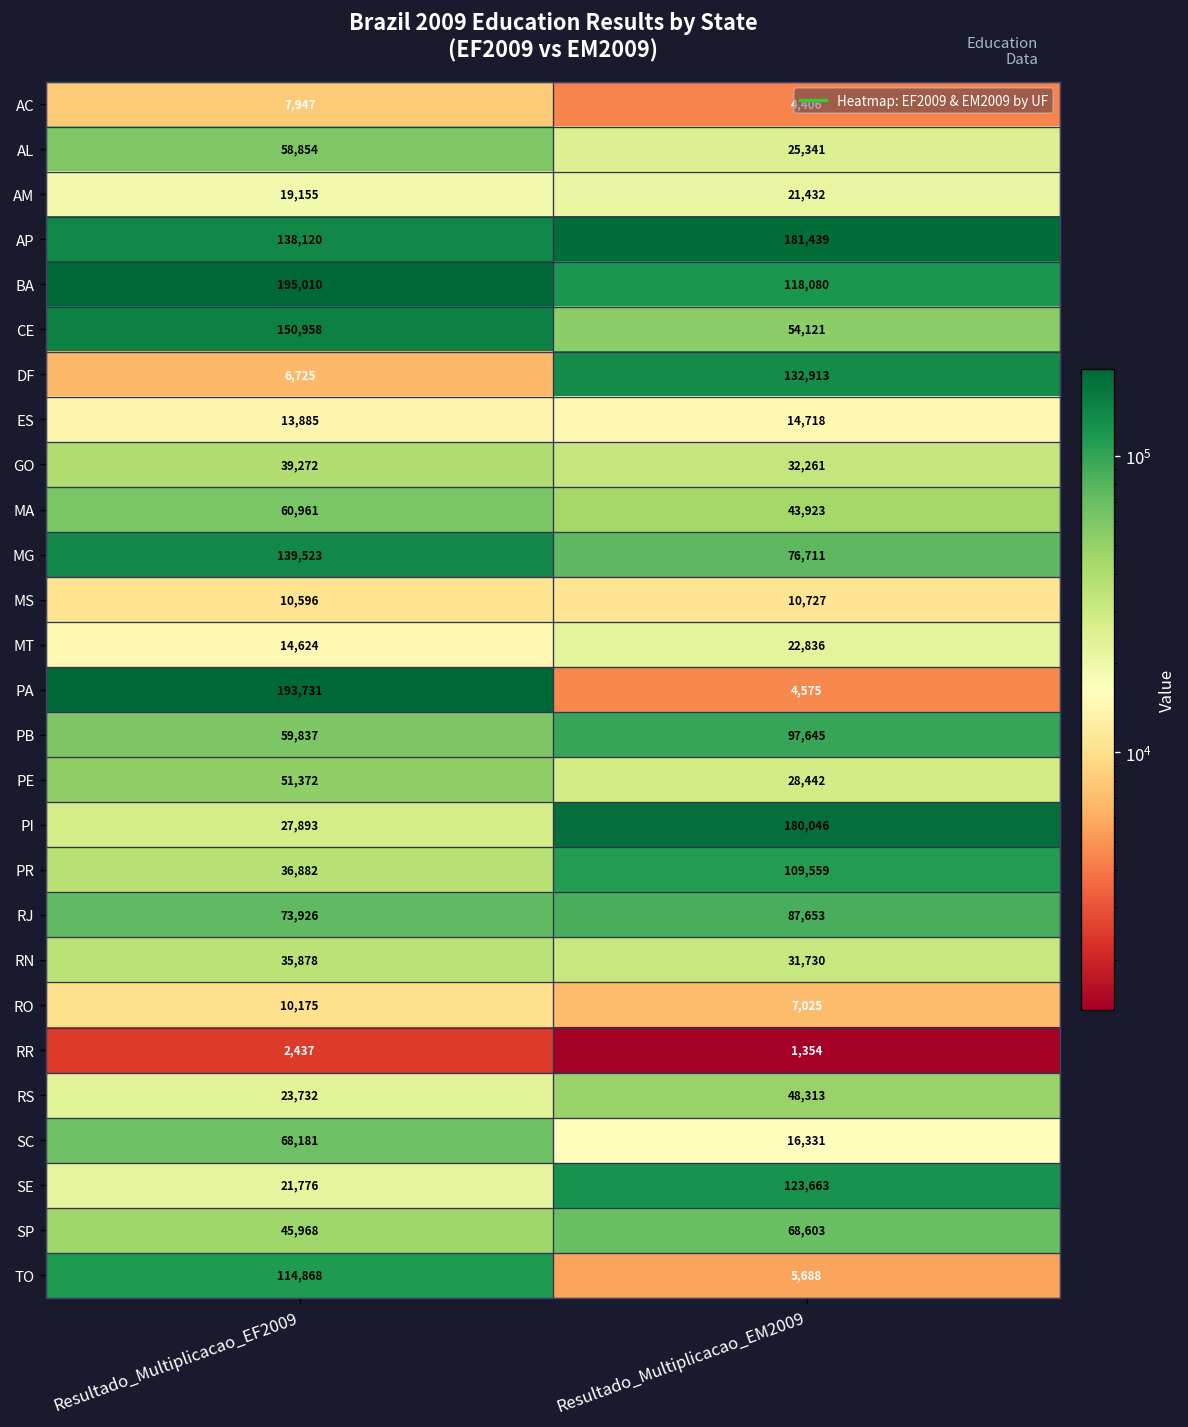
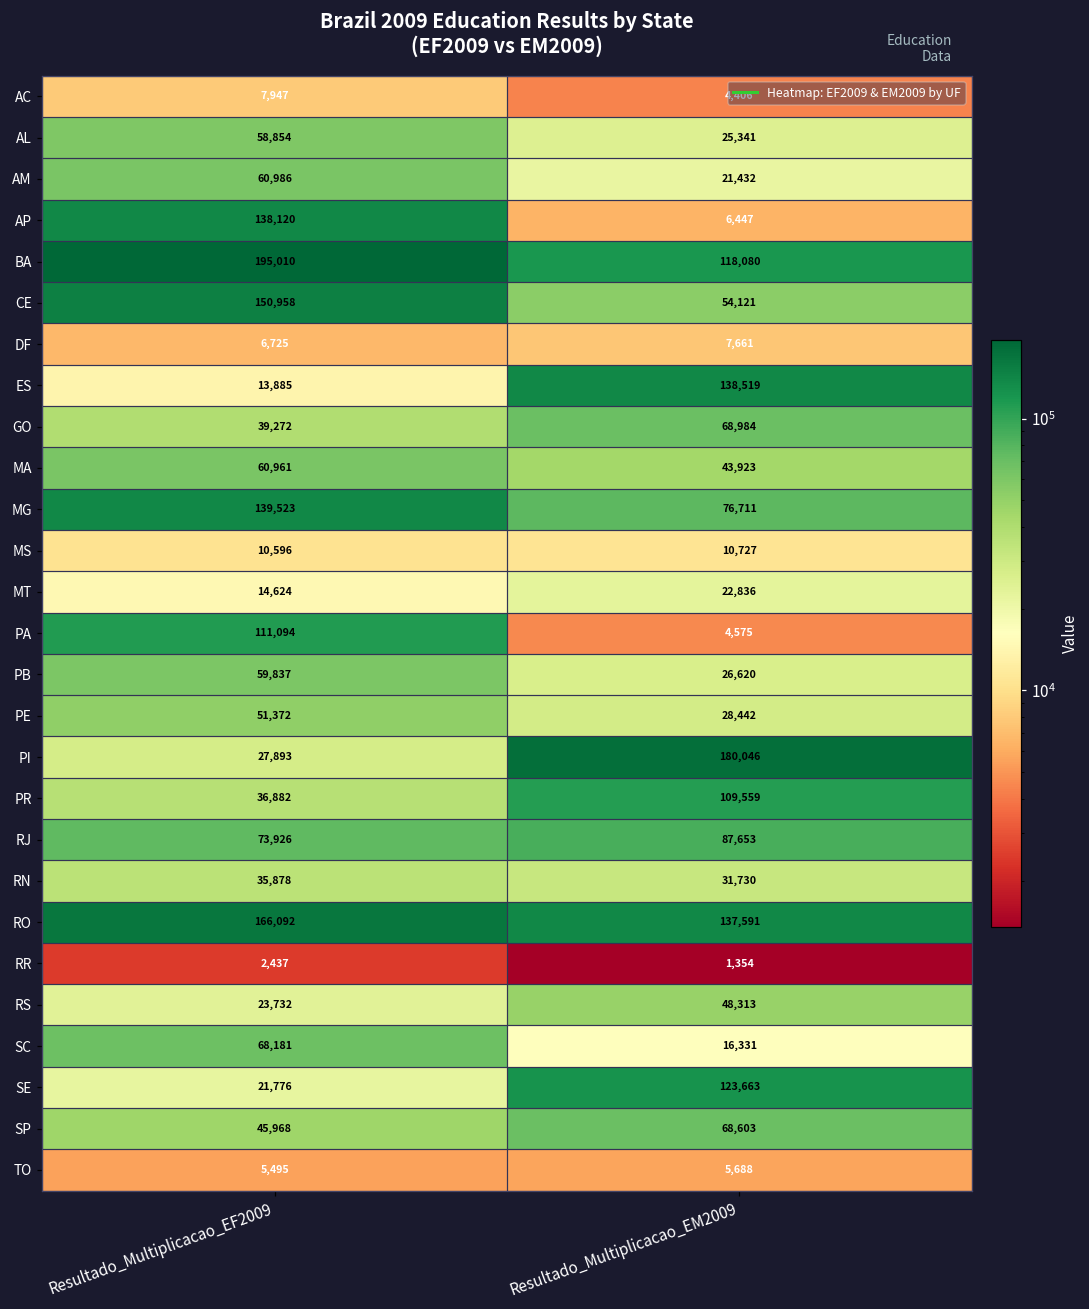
AM, Resultado_Multiplicacao_EF2009: 19,155 -> 60,986
AP, Resultado_Multiplicacao_EM2009: 181,439 -> 6,447
DF, Resultado_Multiplicacao_EM2009: 132,913 -> 7,661
ES, Resultado_Multiplicacao_EM2009: 14,718 -> 138,519
GO, Resultado_Multiplicacao_EM2009: 32,261 -> 68,984
PA, Resultado_Multiplicacao_EF2009: 193,731 -> 111,094
PB, Resultado_Multiplicacao_EM2009: 97,645 -> 26,620
RO, Resultado_Multiplicacao_EF2009: 10,175 -> 166,092
RO, Resultado_Multiplicacao_EM2009: 7,025 -> 137,591
TO, Resultado_Multiplicacao_EF2009: 114,868 -> 5,495
